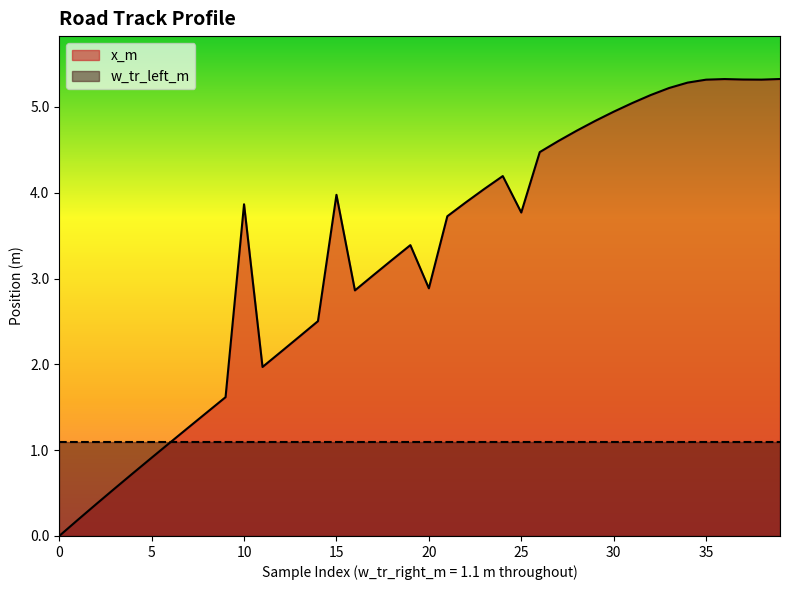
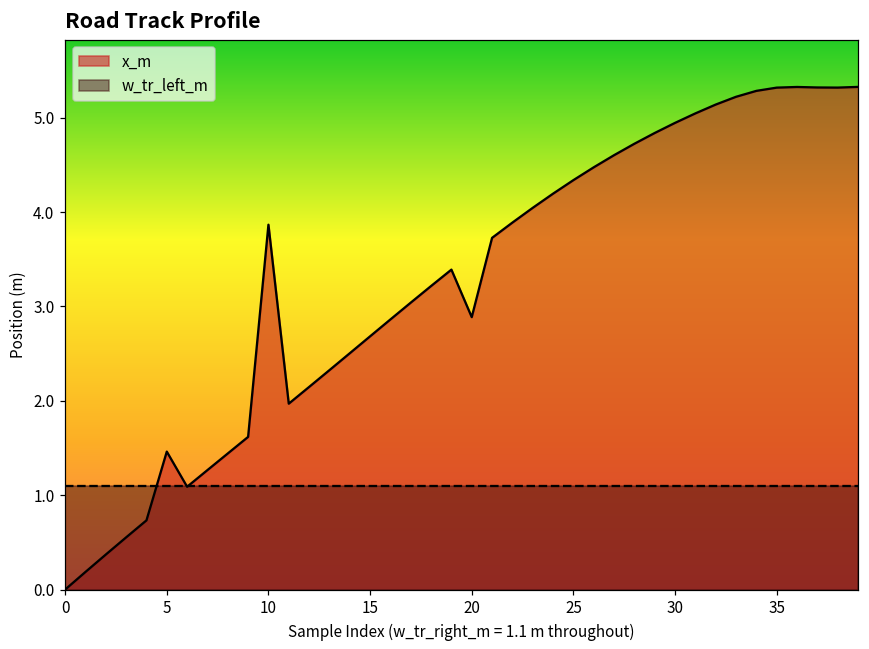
x_m, 5: 0.9 -> 1.5
x_m, 15: 4.0 -> 2.7
x_m, 25: 3.8 -> 4.3
